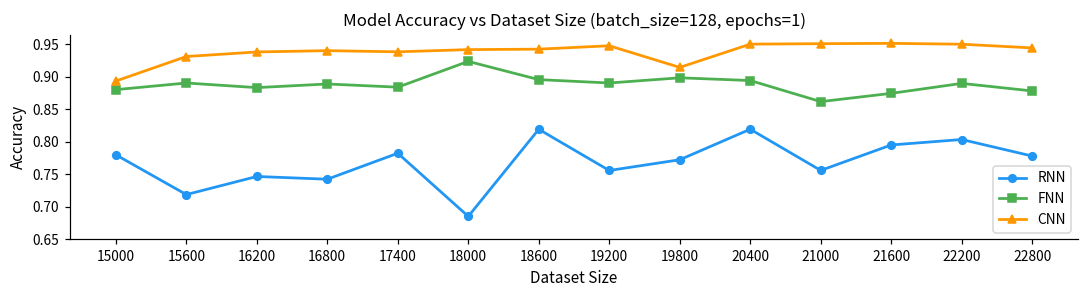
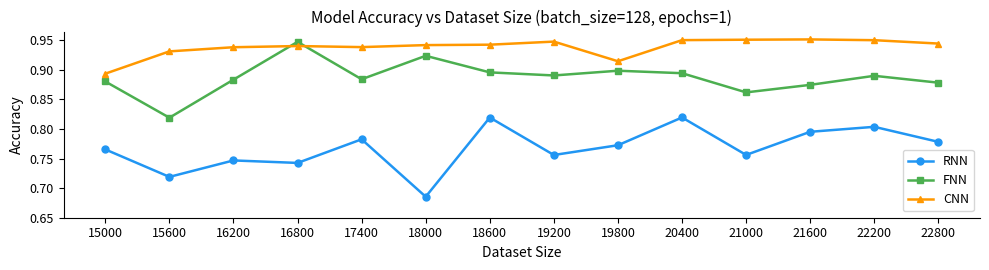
RNN, 15000: 0.78 -> 0.77
FNN, 15600: 0.89 -> 0.82
FNN, 16800: 0.89 -> 0.95
